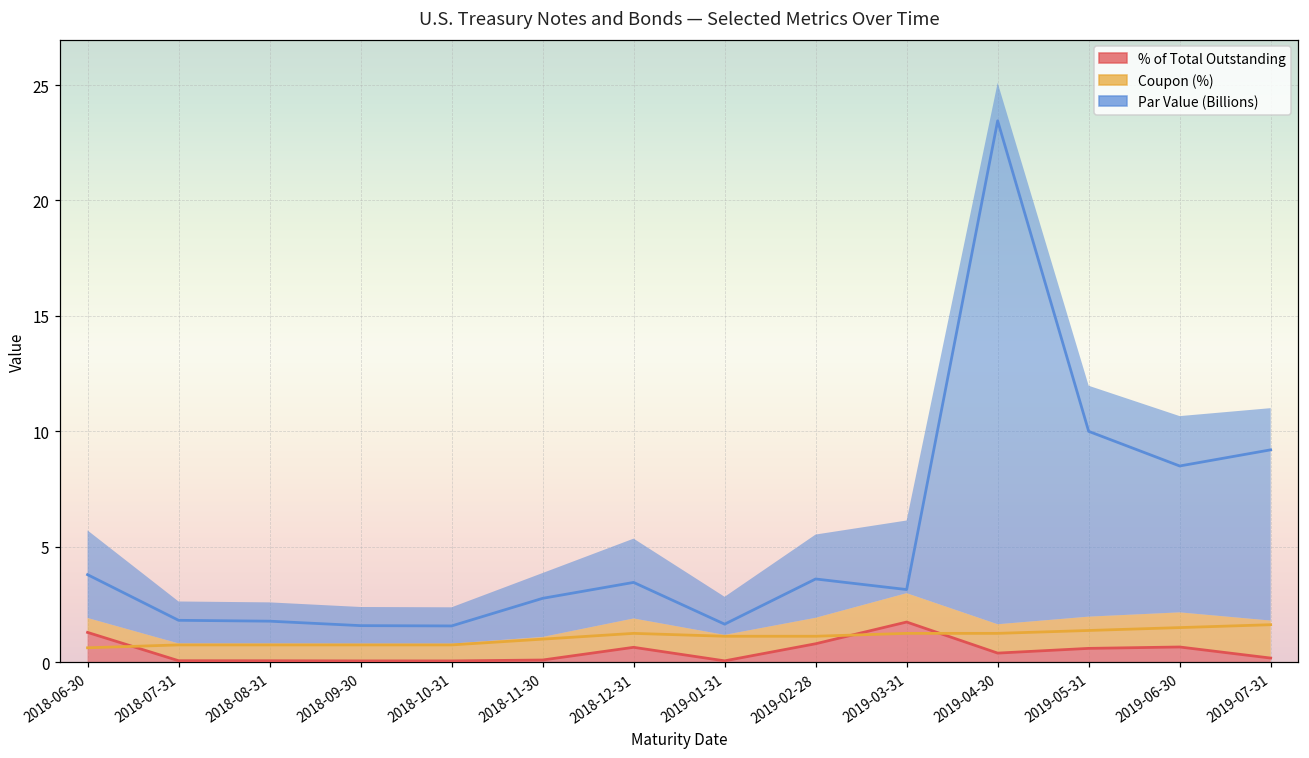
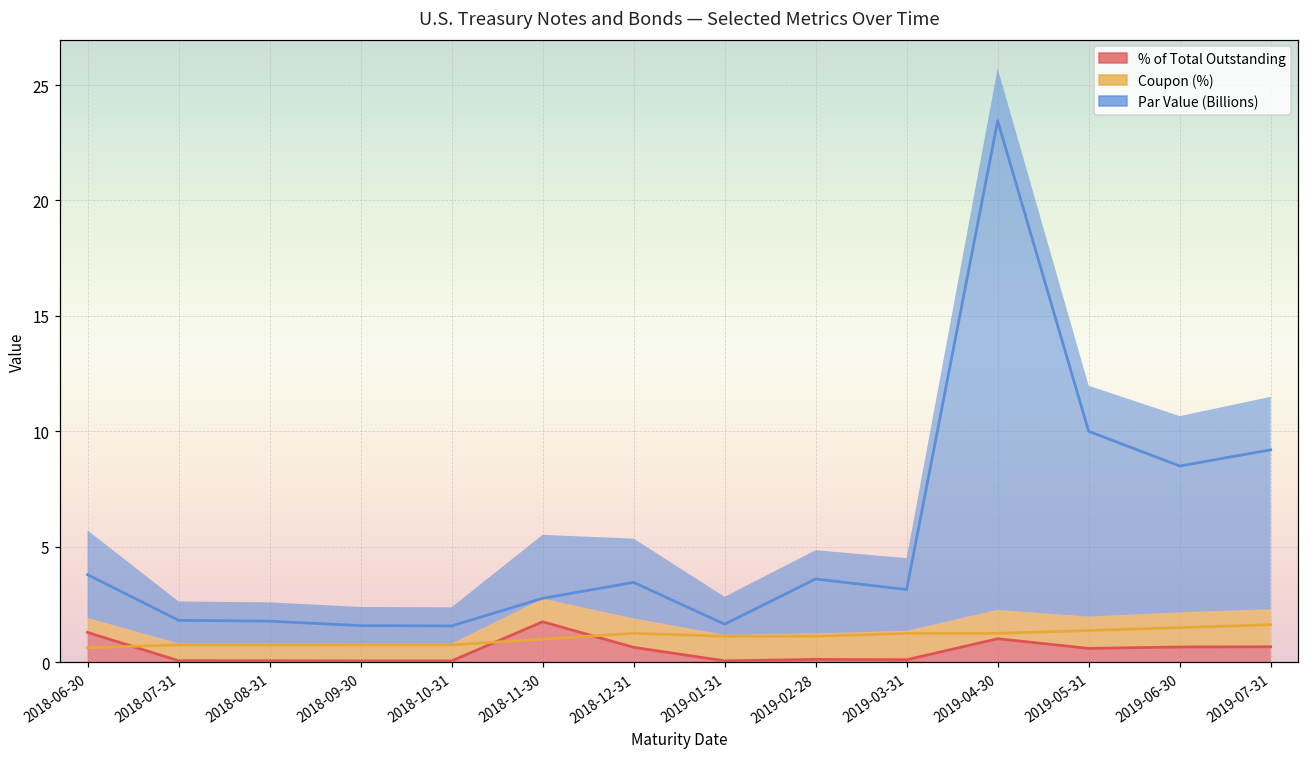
% of Total Outstanding, 2018-11-30: 0.1 -> 1.8
% of Total Outstanding, 2019-02-28: 0.8 -> 0.1
% of Total Outstanding, 2019-03-31: 1.7 -> 0.1
% of Total Outstanding, 2019-04-30: 0.4 -> 1.0
% of Total Outstanding, 2019-07-31: 0.2 -> 0.7
